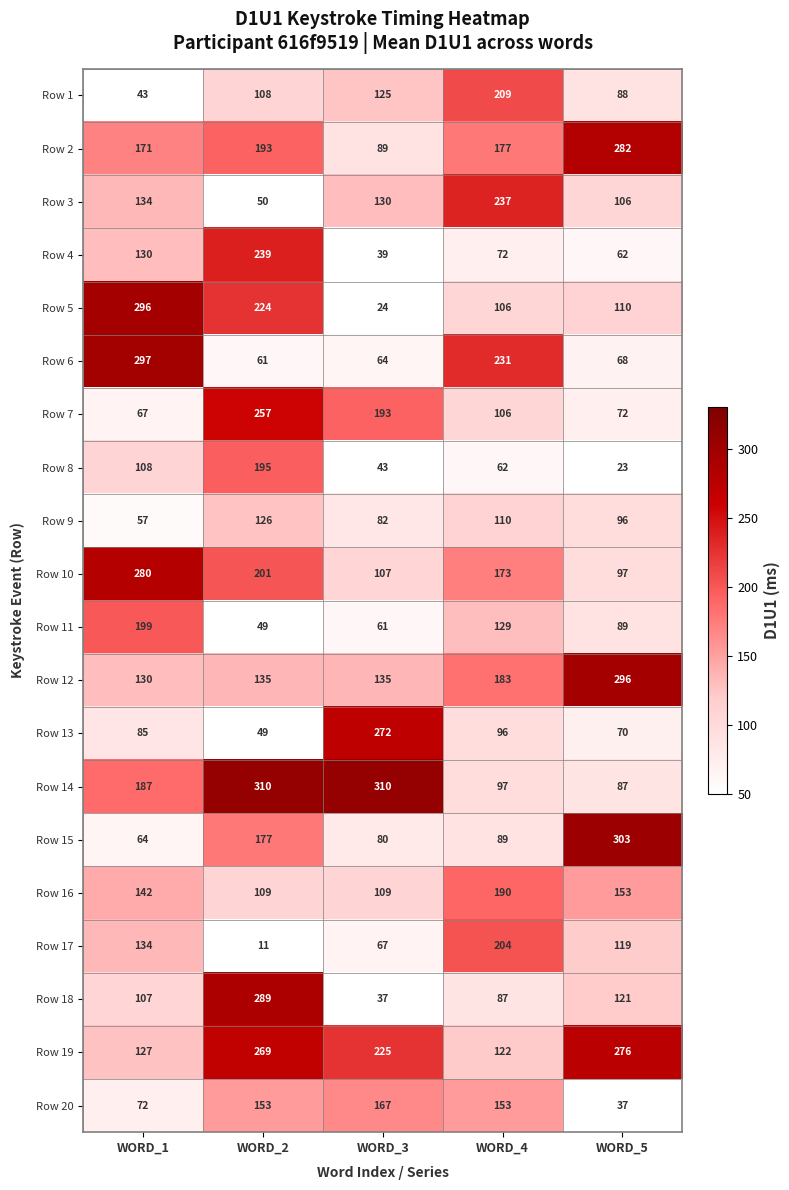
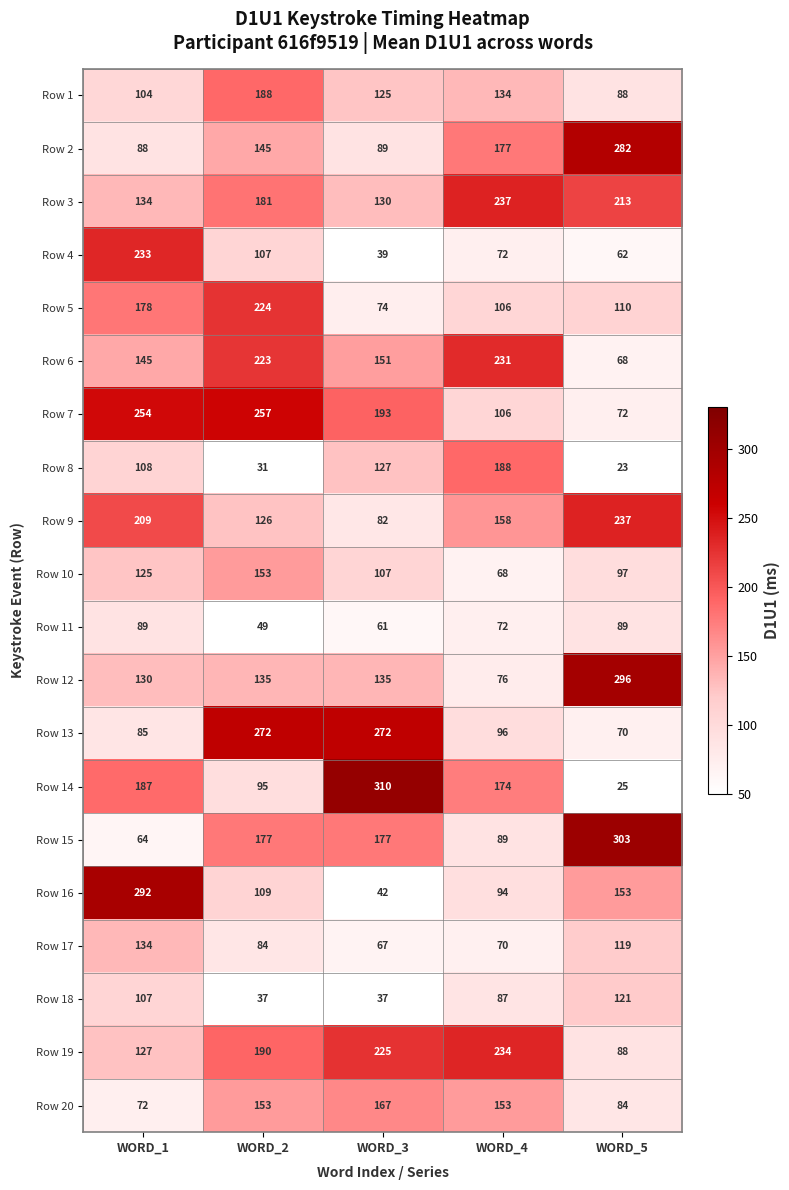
Row 1, WORD_1: 43 -> 104
Row 1, WORD_2: 108 -> 188
Row 1, WORD_4: 209 -> 134
Row 2, WORD_1: 171 -> 88
Row 2, WORD_2: 193 -> 145
Row 3, WORD_2: 50 -> 181
Row 3, WORD_5: 106 -> 213
Row 4, WORD_1: 130 -> 233
Row 4, WORD_2: 239 -> 107
Row 5, WORD_1: 296 -> 178
Row 5, WORD_3: 24 -> 74
Row 6, WORD_1: 297 -> 145
Row 6, WORD_2: 61 -> 223
Row 6, WORD_3: 64 -> 151
Row 7, WORD_1: 67 -> 254
Row 8, WORD_2: 195 -> 31
Row 8, WORD_3: 43 -> 127
Row 8, WORD_4: 62 -> 188
Row 9, WORD_1: 57 -> 209
Row 9, WORD_4: 110 -> 158
Row 9, WORD_5: 96 -> 237
Row 10, WORD_1: 280 -> 125
Row 10, WORD_2: 201 -> 153
Row 10, WORD_4: 173 -> 68
Row 11, WORD_1: 199 -> 89
Row 11, WORD_4: 129 -> 72
Row 12, WORD_4: 183 -> 76
Row 13, WORD_2: 49 -> 272
Row 14, WORD_2: 310 -> 95
Row 14, WORD_4: 97 -> 174
Row 14, WORD_5: 87 -> 25
Row 15, WORD_3: 80 -> 177
Row 16, WORD_1: 142 -> 292
Row 16, WORD_3: 109 -> 42
Row 16, WORD_4: 190 -> 94
Row 17, WORD_2: 11 -> 84
Row 17, WORD_4: 204 -> 70
Row 18, WORD_2: 289 -> 37
Row 19, WORD_2: 269 -> 190
Row 19, WORD_4: 122 -> 234
Row 19, WORD_5: 276 -> 88
Row 20, WORD_5: 37 -> 84
